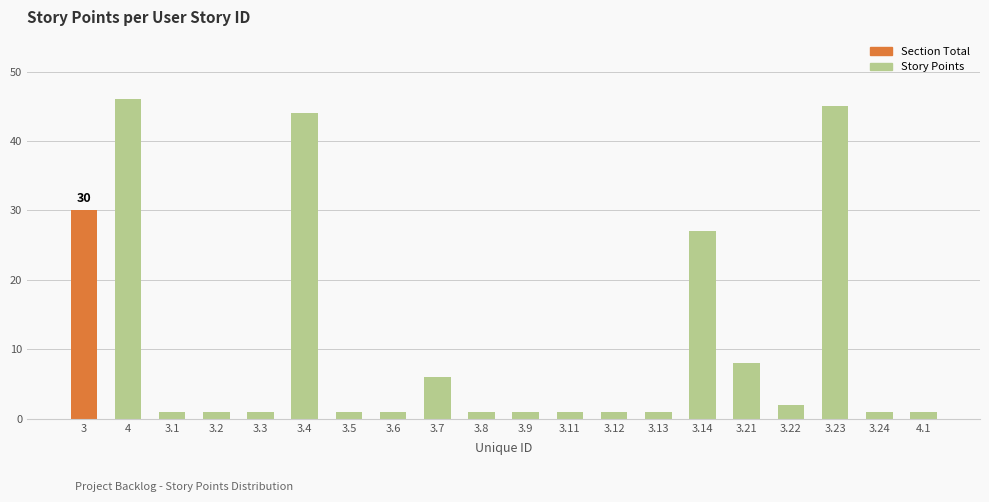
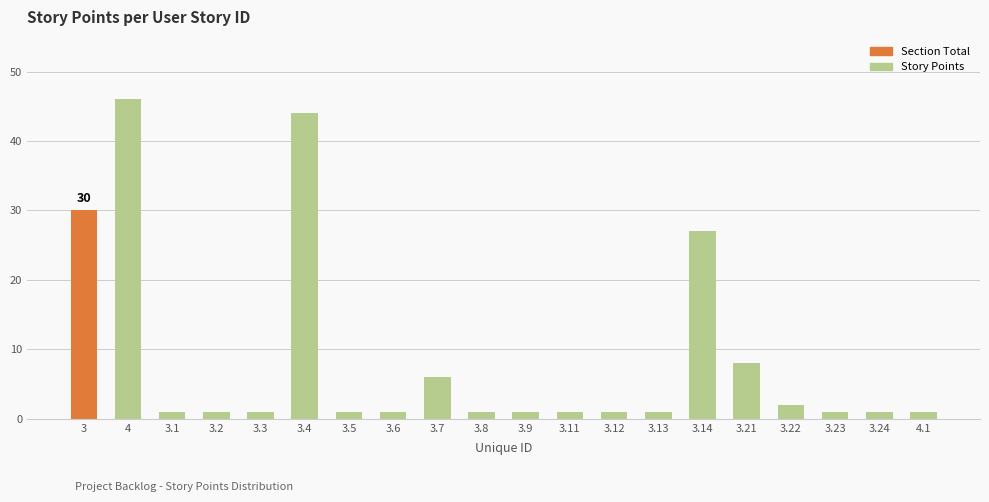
3.23: 45 -> 1
